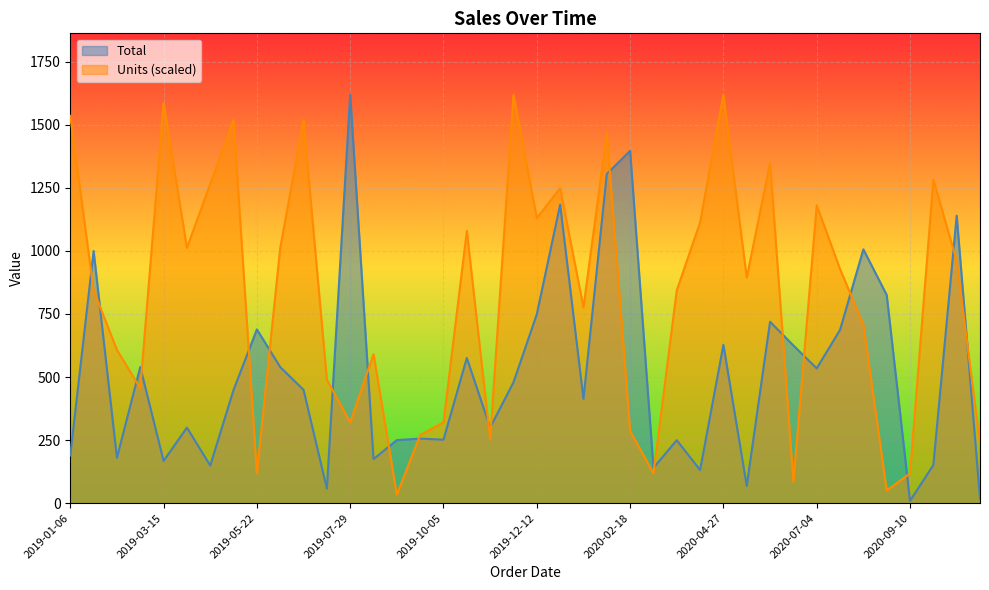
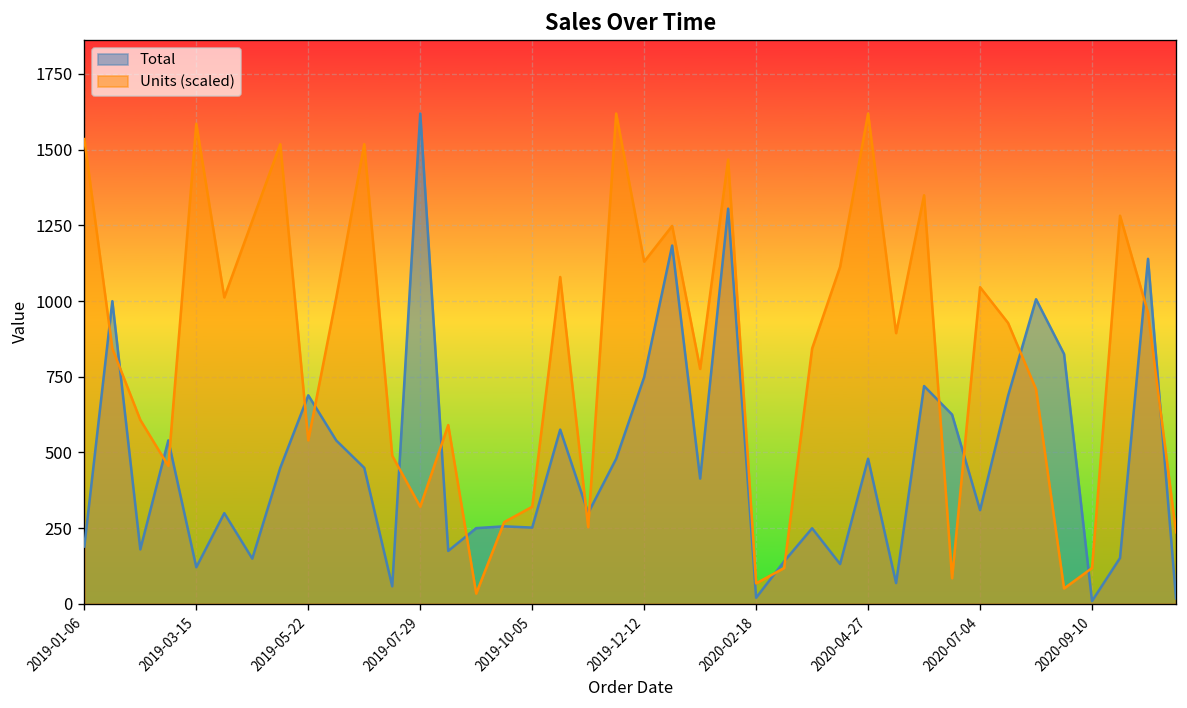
Total, 2019-03-15: 170 -> 120
Units (scaled), 2019-05-22: 120 -> 540
Total, 2020-02-18: 1400 -> 20
Units (scaled), 2020-02-18: 290 -> 70
Total, 2020-04-27: 630 -> 480
Total, 2020-07-04: 530 -> 310
Units (scaled), 2020-07-04: 1180 -> 1050
